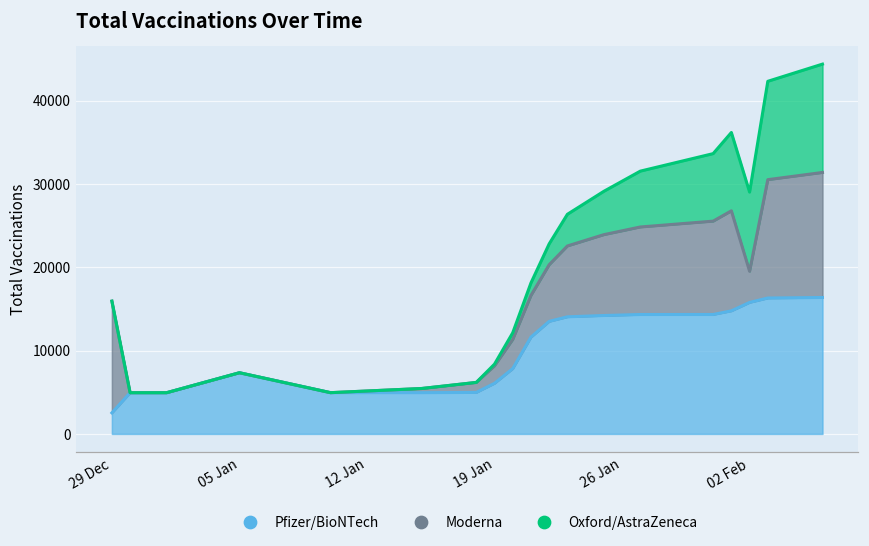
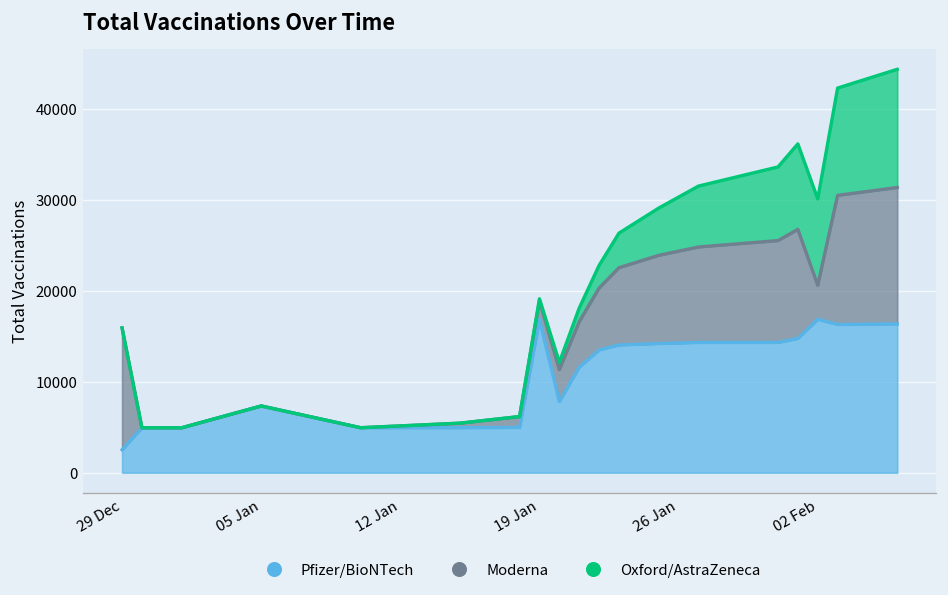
Pfizer/BioNTech, 19 Jan: 6000 -> 17000
Pfizer/BioNTech, 02 Feb: 16000 -> 17000
